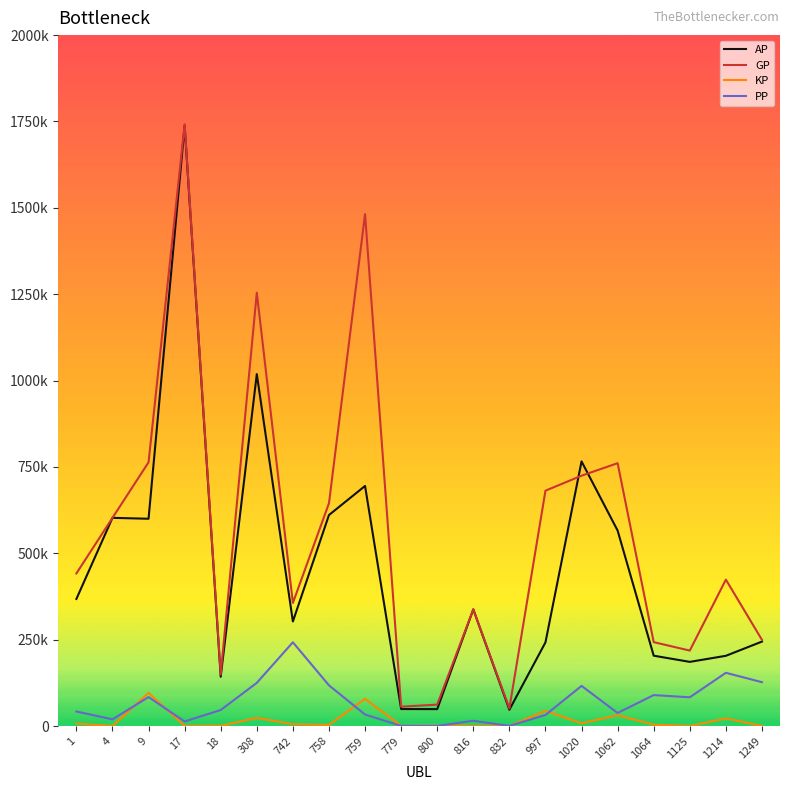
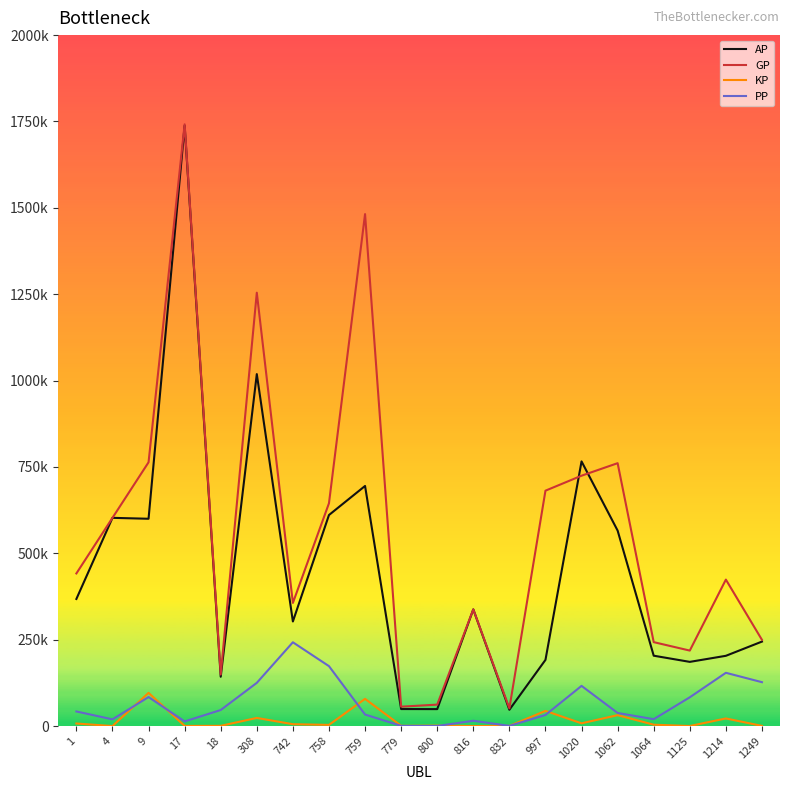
PP, 758: 120000 -> 170000
AP, 997: 240000 -> 190000
PP, 1064: 90000 -> 20000
